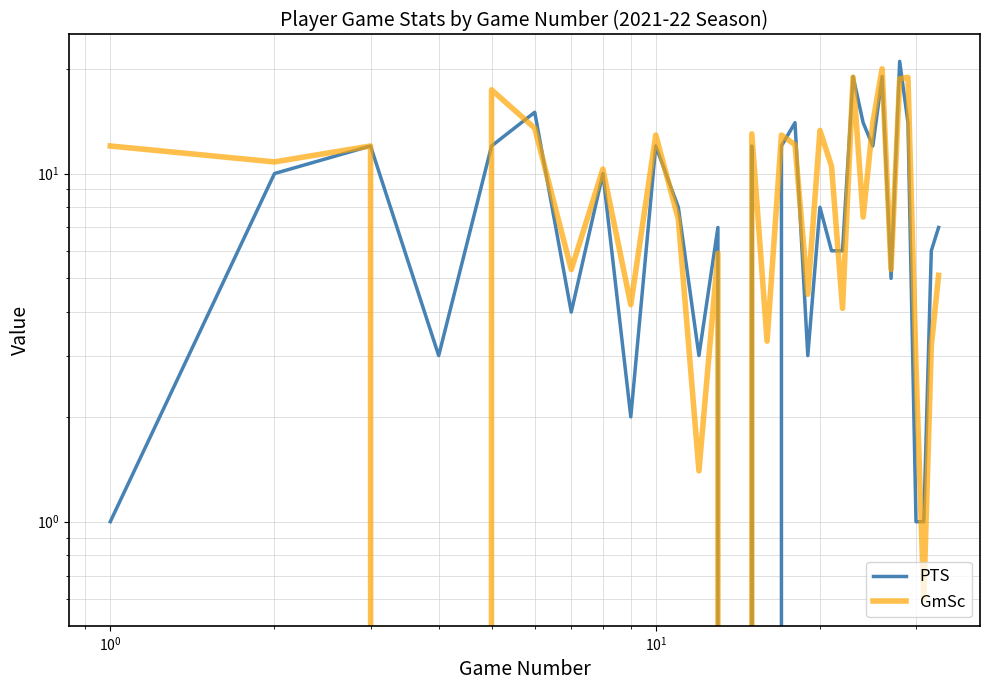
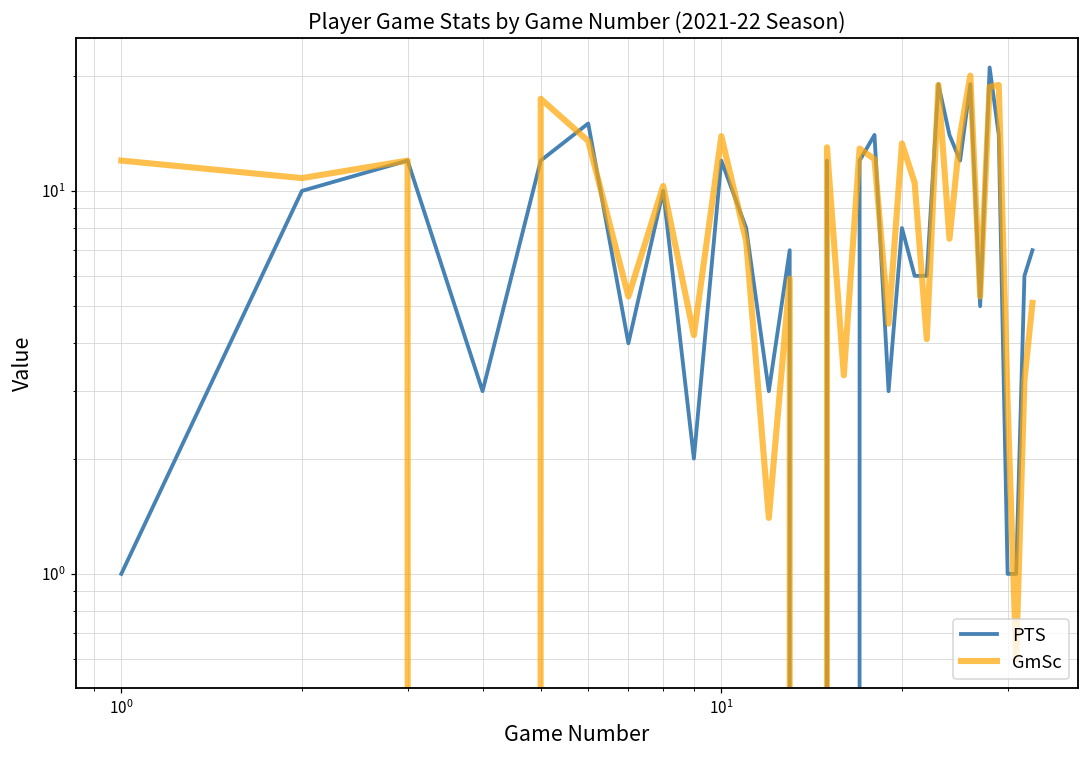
GmSc, 10^1: 12.9 -> 13.9
